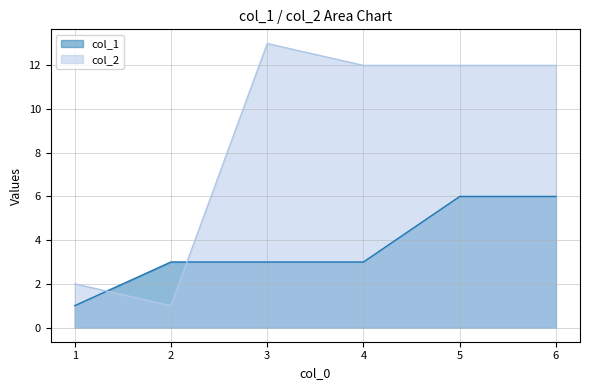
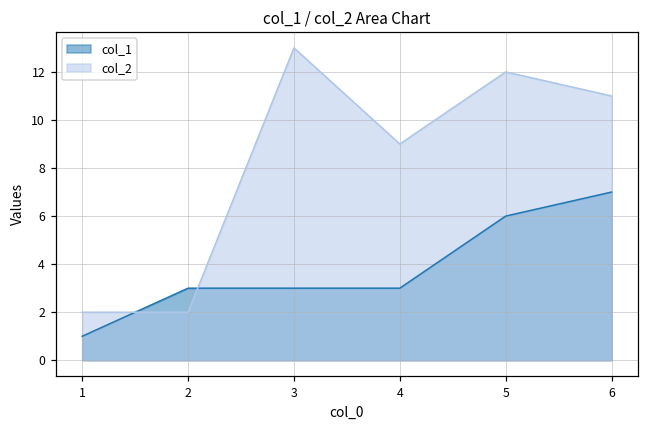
col_2, 2: 1 -> 2
col_2, 4: 12 -> 9
col_1, 6: 6 -> 7
col_2, 6: 12 -> 11
